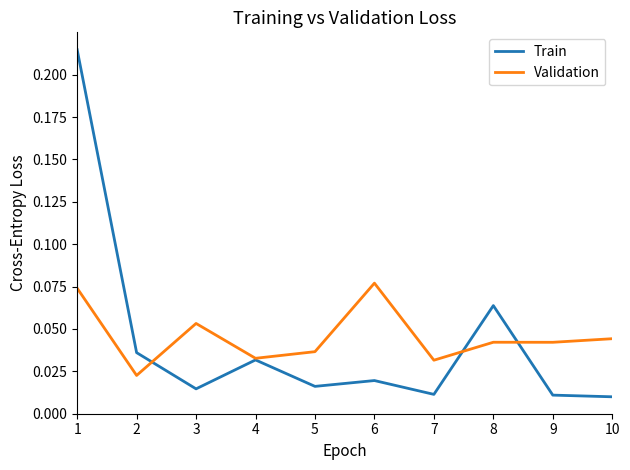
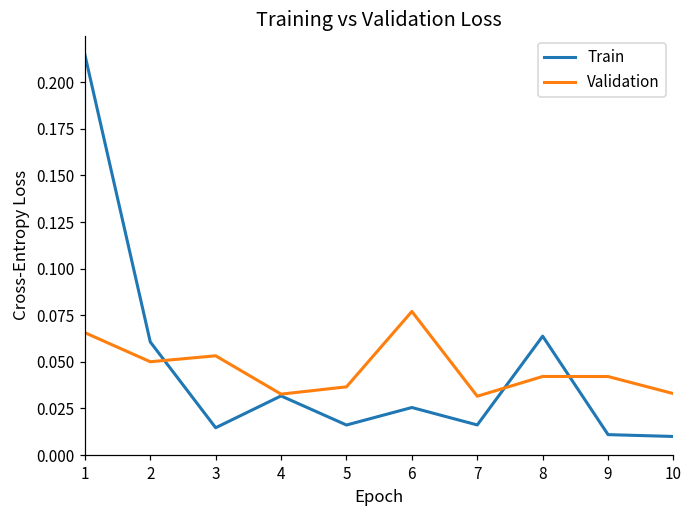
Validation, 1: 0.074 -> 0.066
Train, 2: 0.036 -> 0.061
Validation, 2: 0.023 -> 0.050
Train, 6: 0.020 -> 0.026
Train, 7: 0.011 -> 0.016
Validation, 10: 0.044 -> 0.033
